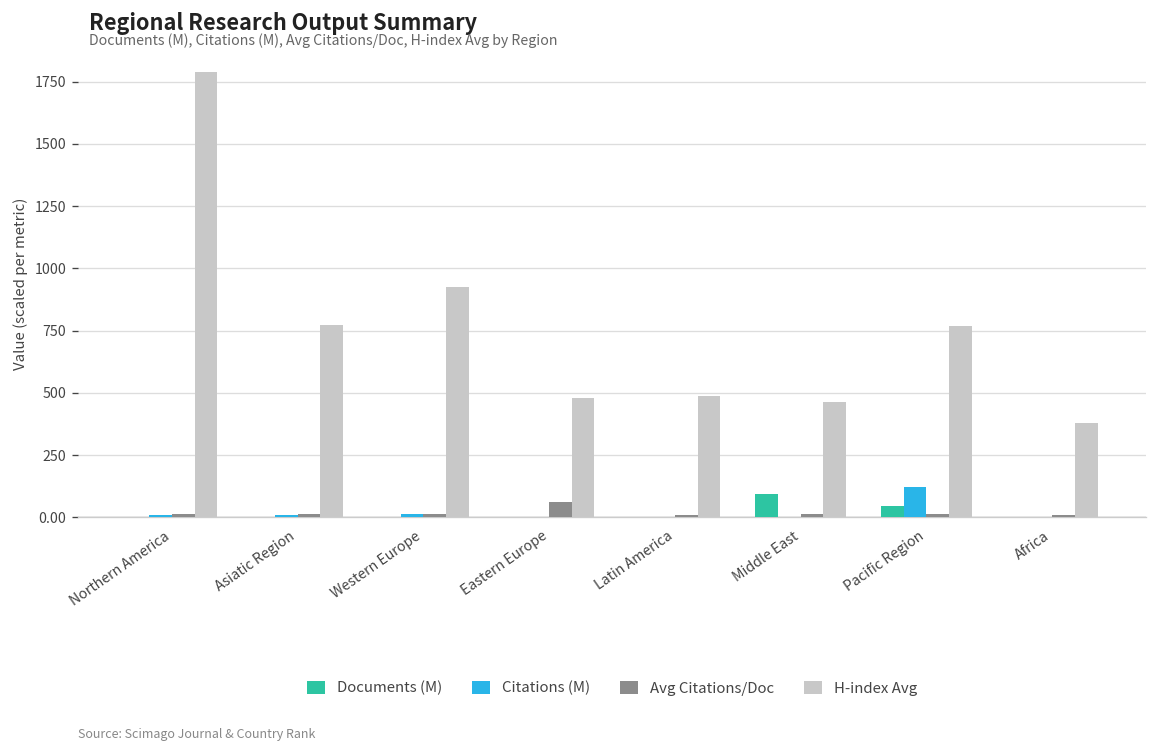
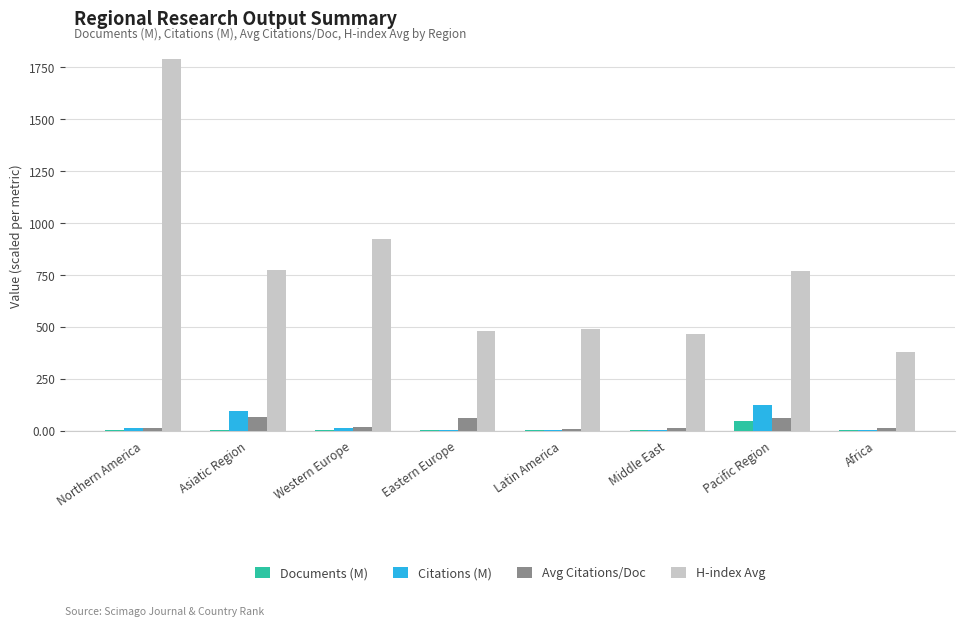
Citations (M), Asiatic Region: 10 -> 100
Avg Citations/Doc, Asiatic Region: 10 -> 60
Documents (M), Middle East: 100 -> 0
Avg Citations/Doc, Pacific Region: 10 -> 60
